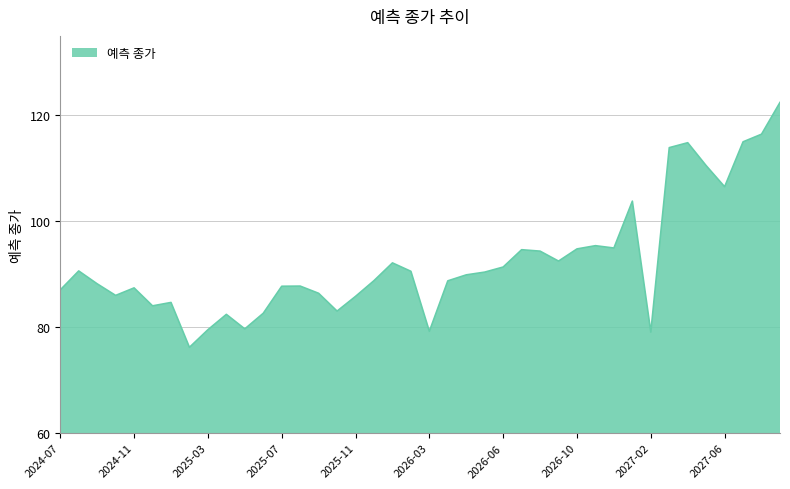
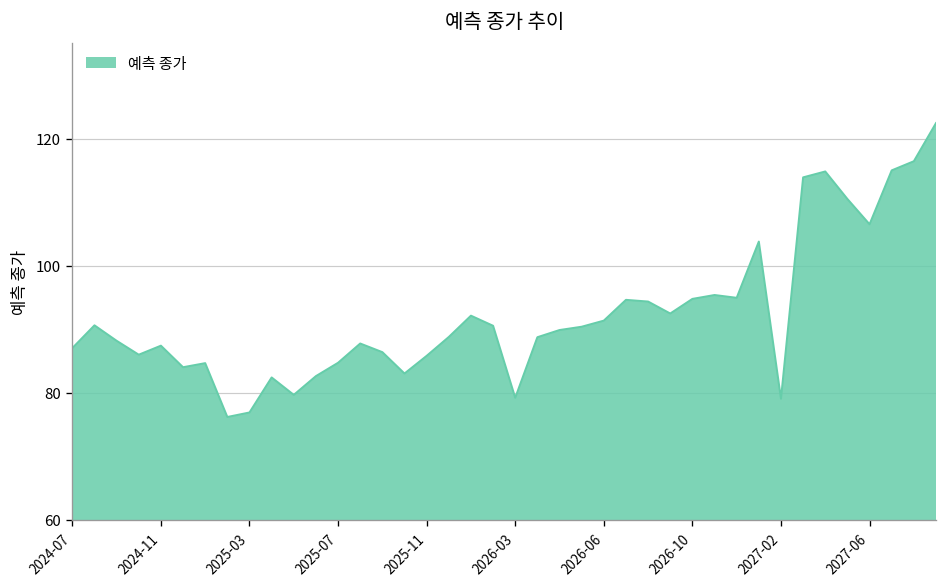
2025-03: 80 -> 77
2025-07: 88 -> 85
